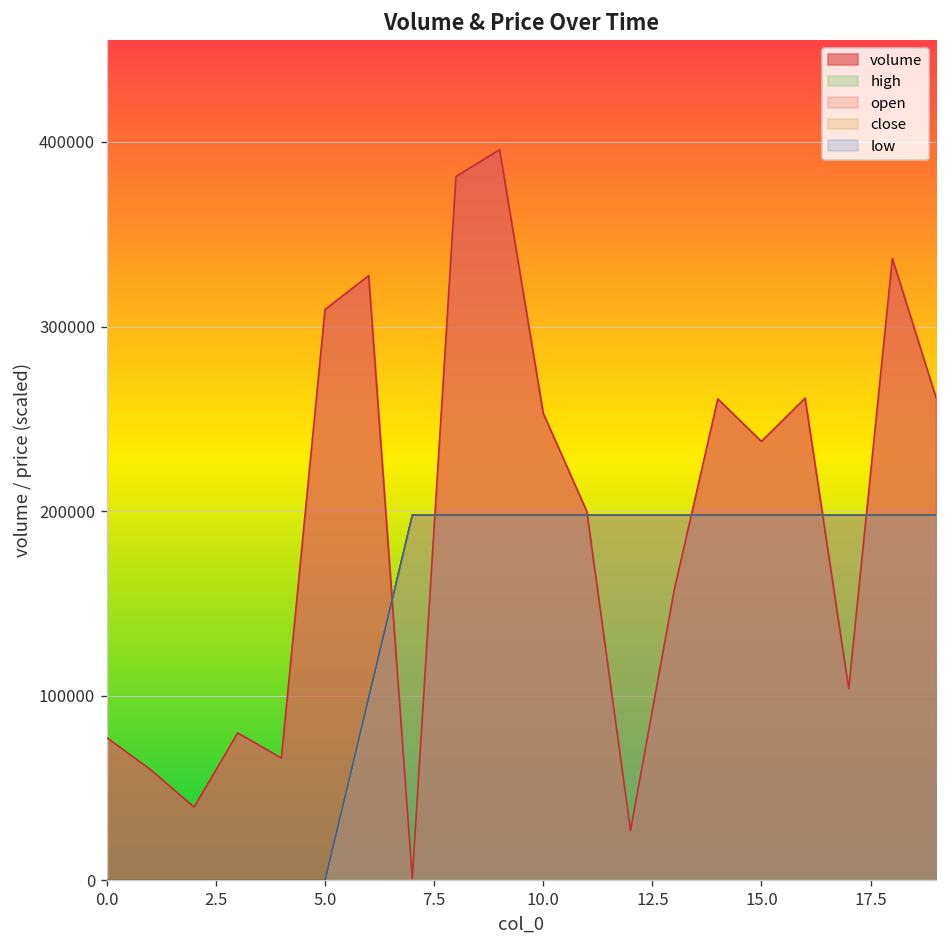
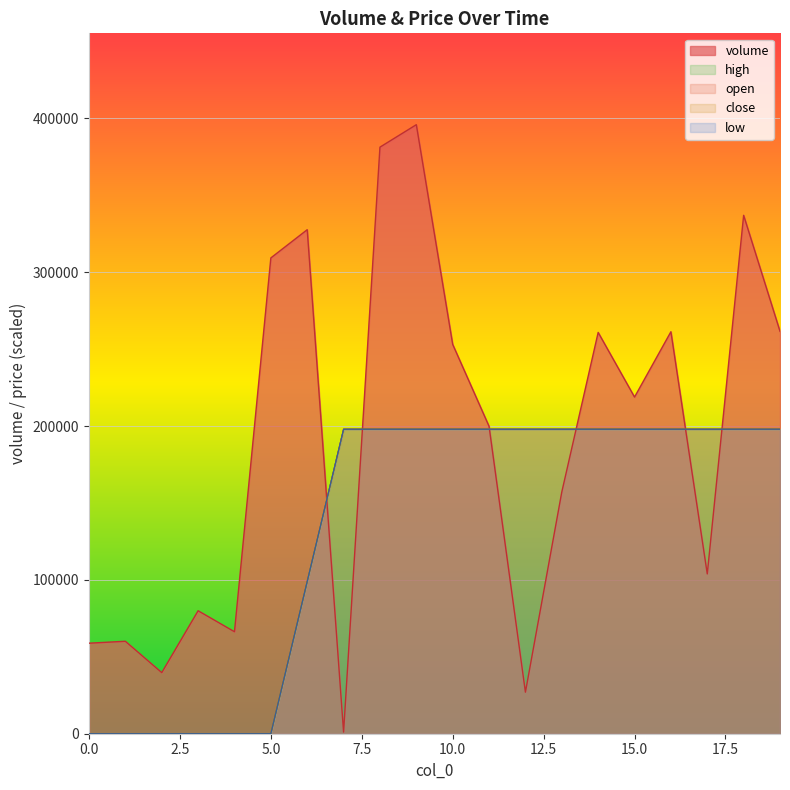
volume, 0.0: 77000 -> 59000
volume, 15.0: 238000 -> 219000
